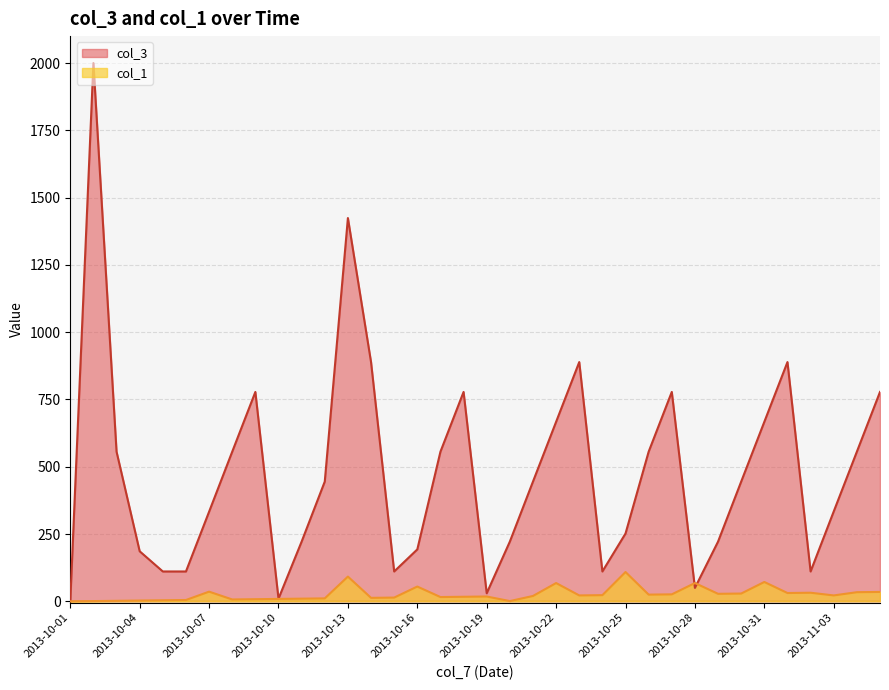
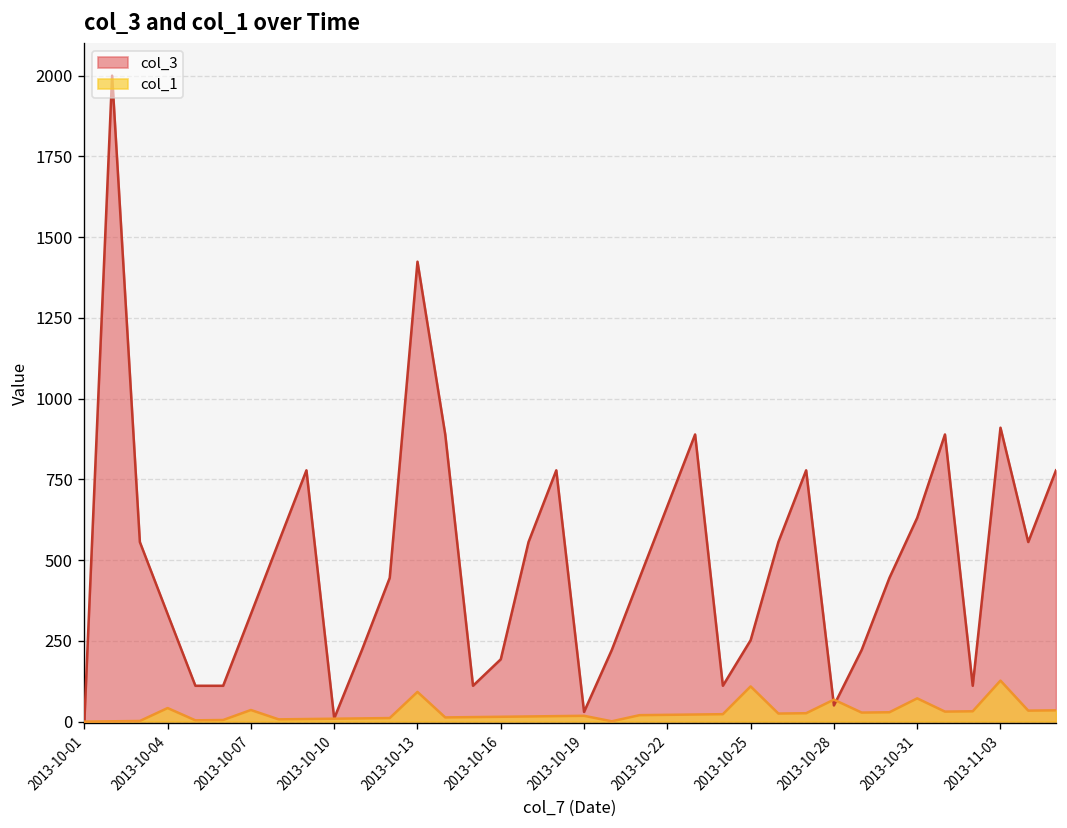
col_3, 2013-10-04: 190 -> 330
col_1, 2013-10-04: 0 -> 40
col_1, 2013-10-16: 60 -> 20
col_1, 2013-10-22: 70 -> 20
col_3, 2013-10-31: 670 -> 630
col_3, 2013-11-03: 330 -> 910
col_1, 2013-11-03: 20 -> 130
